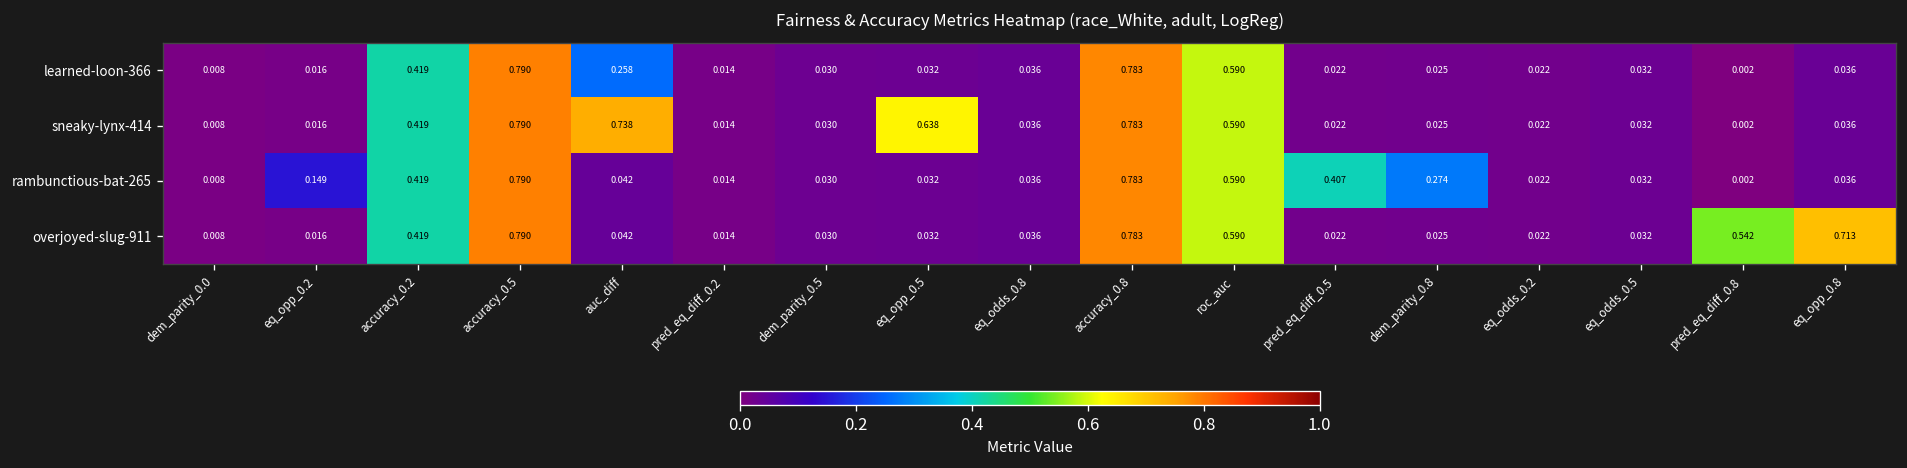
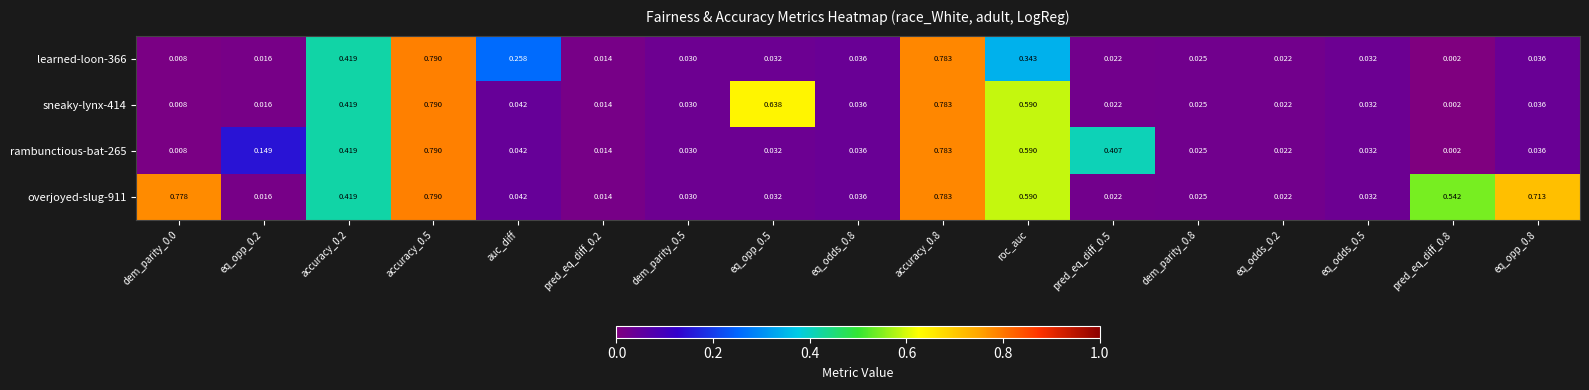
learned-loon-366, roc_auc: 0.590 -> 0.343
sneaky-lynx-414, auc_diff: 0.738 -> 0.042
rambunctious-bat-265, dem_parity_0.8: 0.274 -> 0.025
overjoyed-slug-911, dem_parity_0.0: 0.008 -> 0.778
